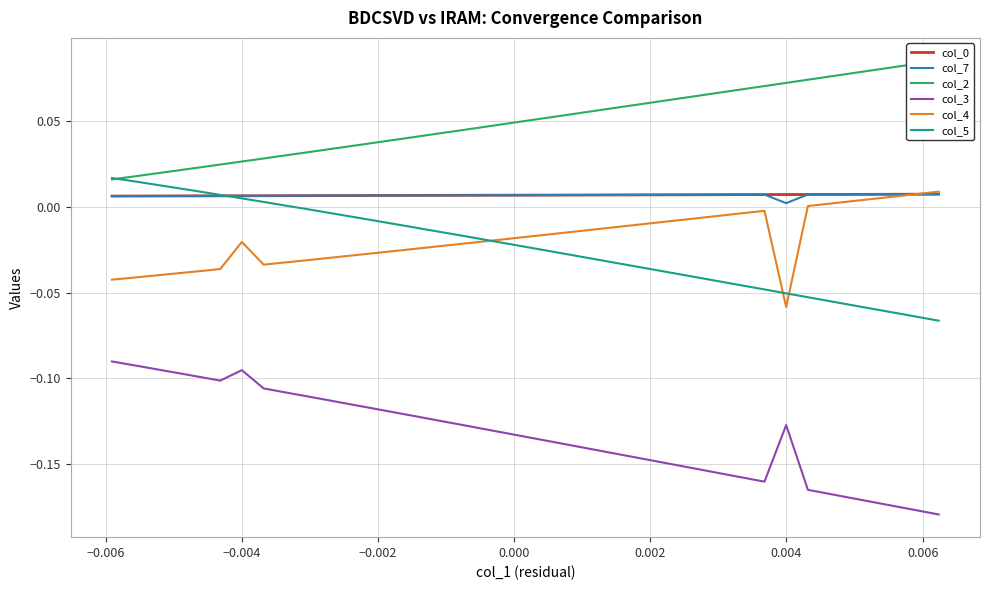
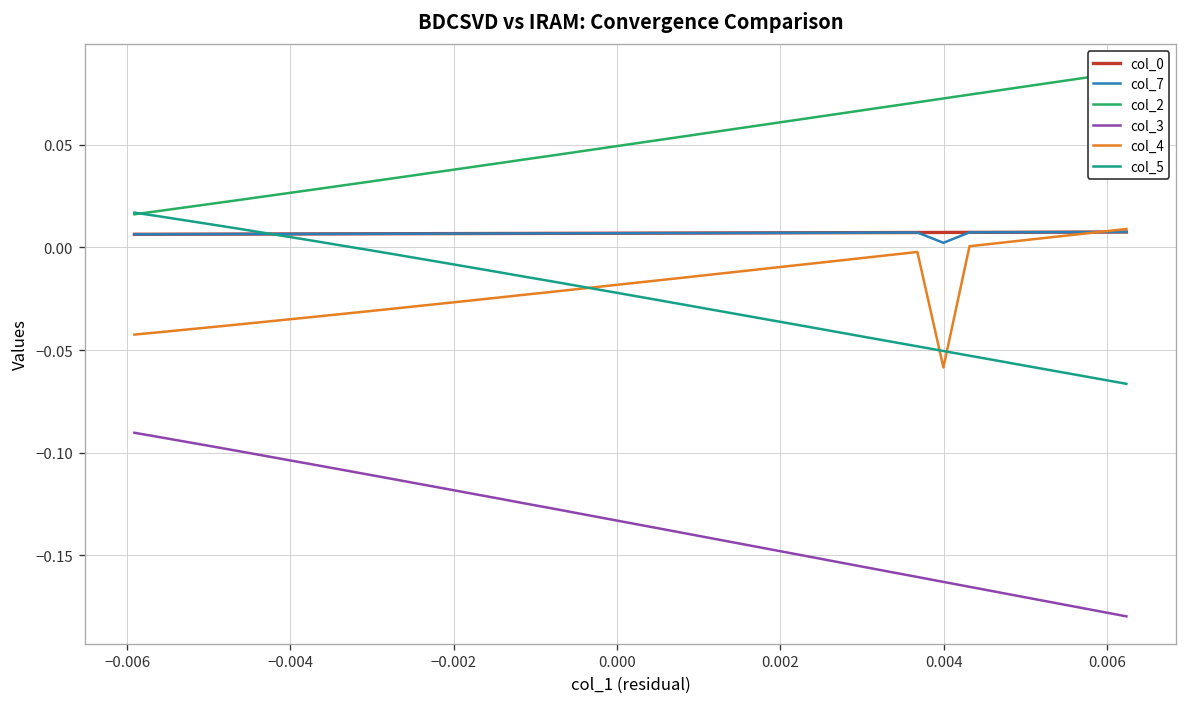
col_3, −0.004: -0.095 -> -0.104
col_4, −0.004: -0.020 -> -0.035
col_3, 0.004: -0.127 -> -0.163
